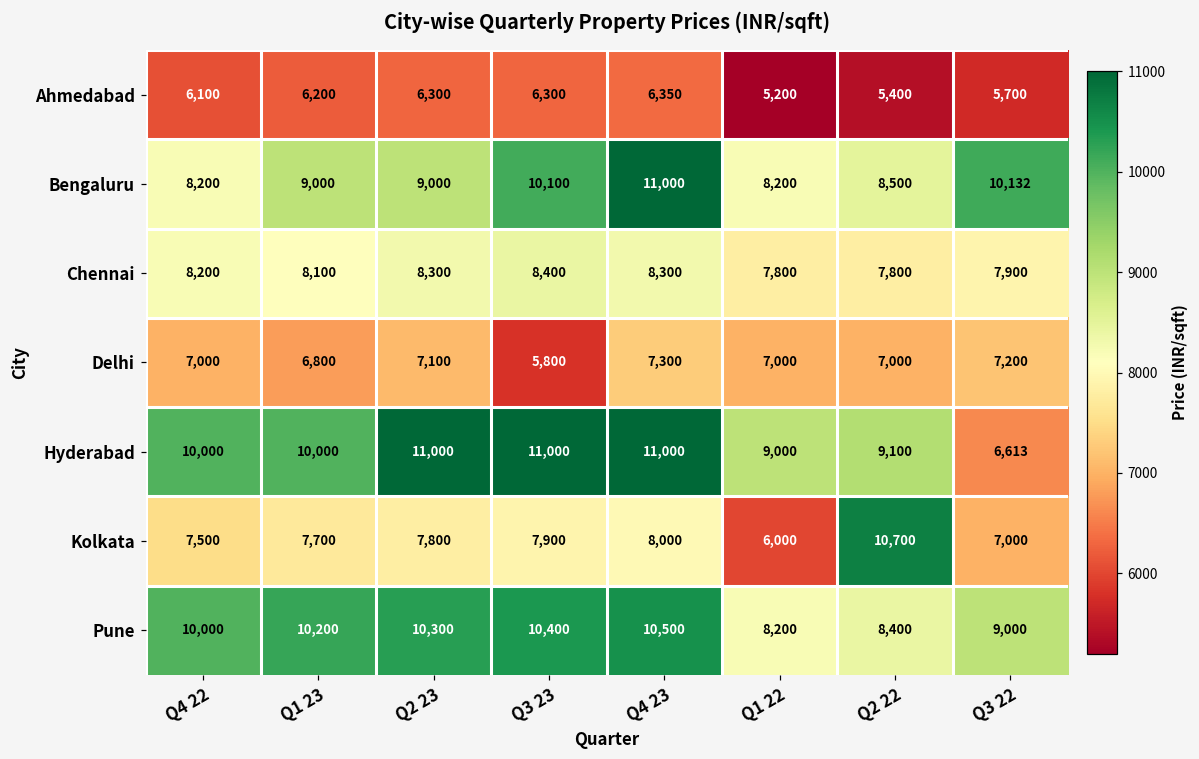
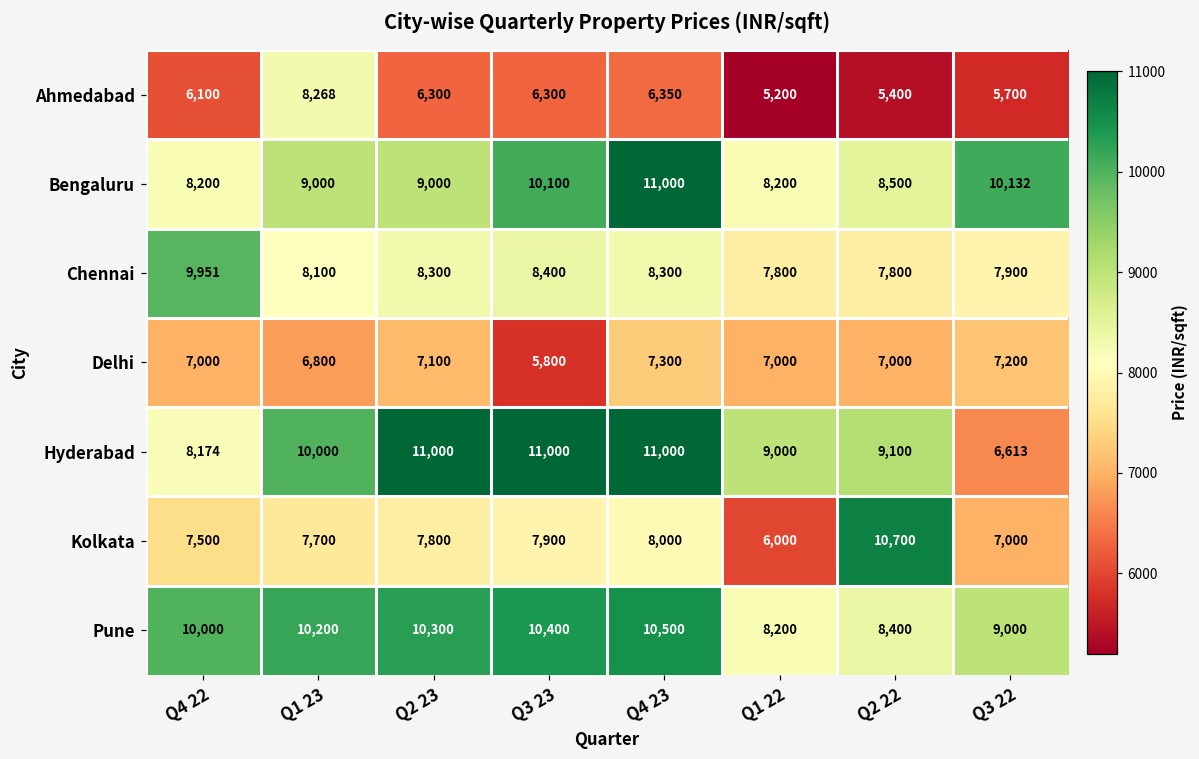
Ahmedabad, Q1 23: 6,200 -> 8,268
Chennai, Q4 22: 8,200 -> 9,951
Hyderabad, Q4 22: 10,000 -> 8,174
